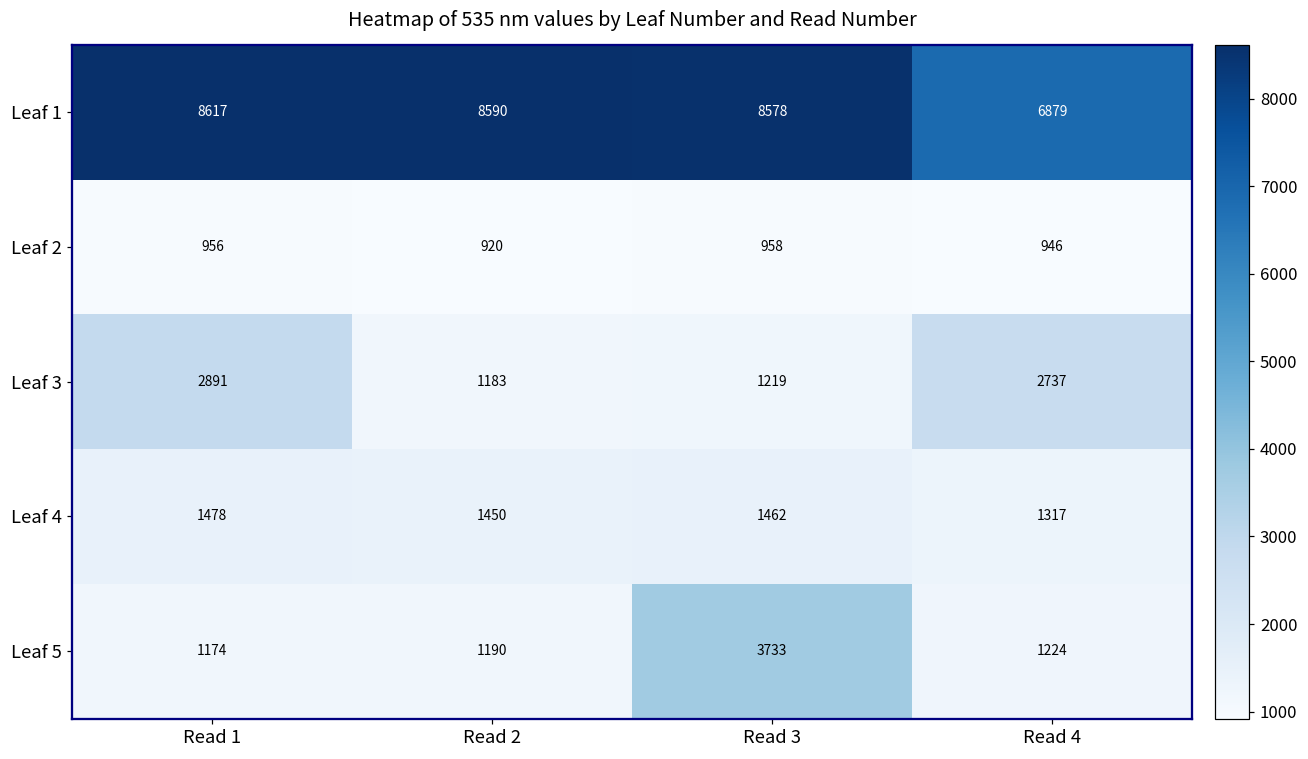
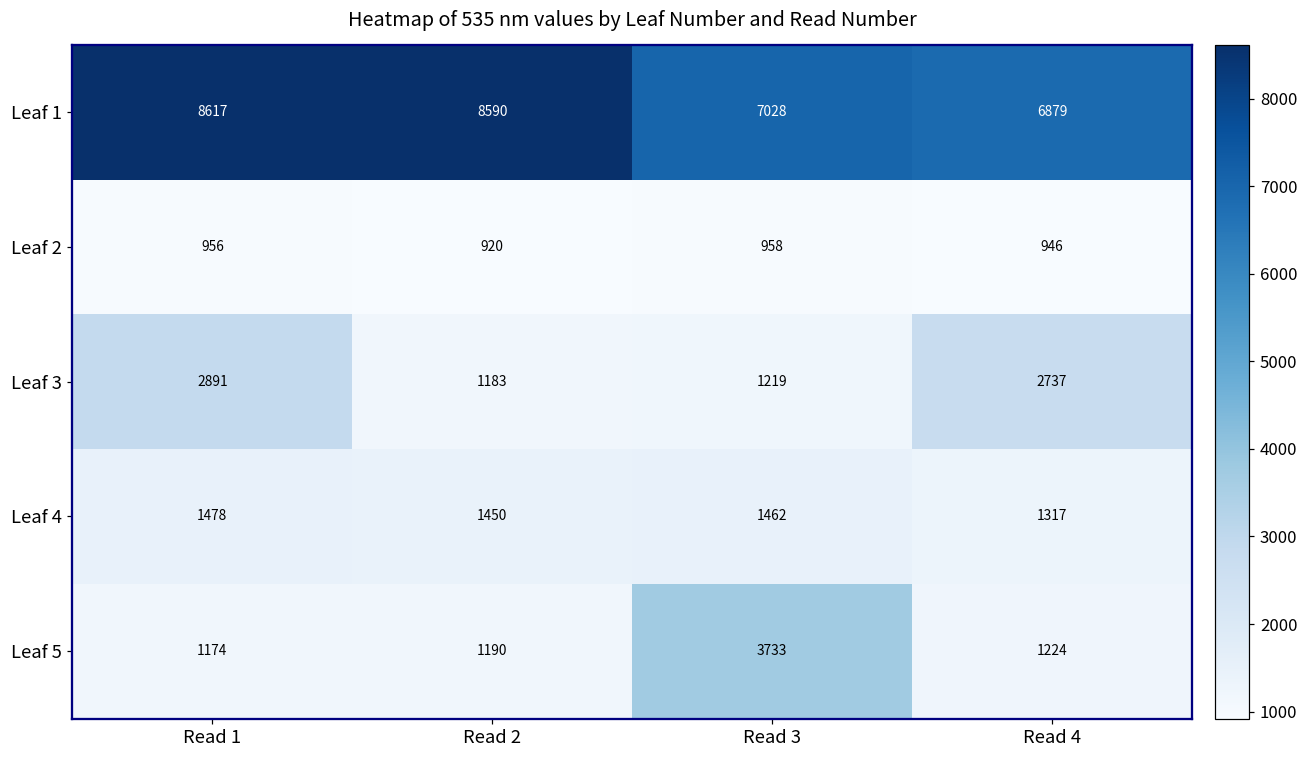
Leaf 1, Read 3: 8578 -> 7028
